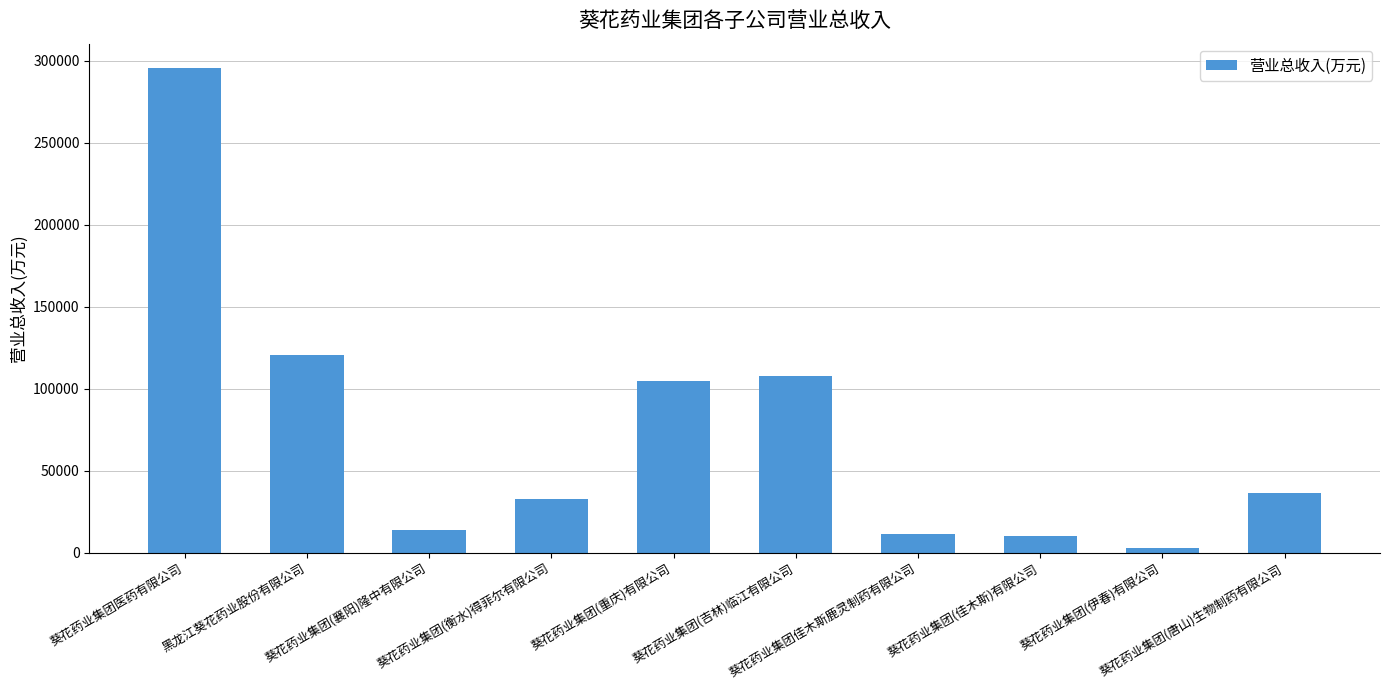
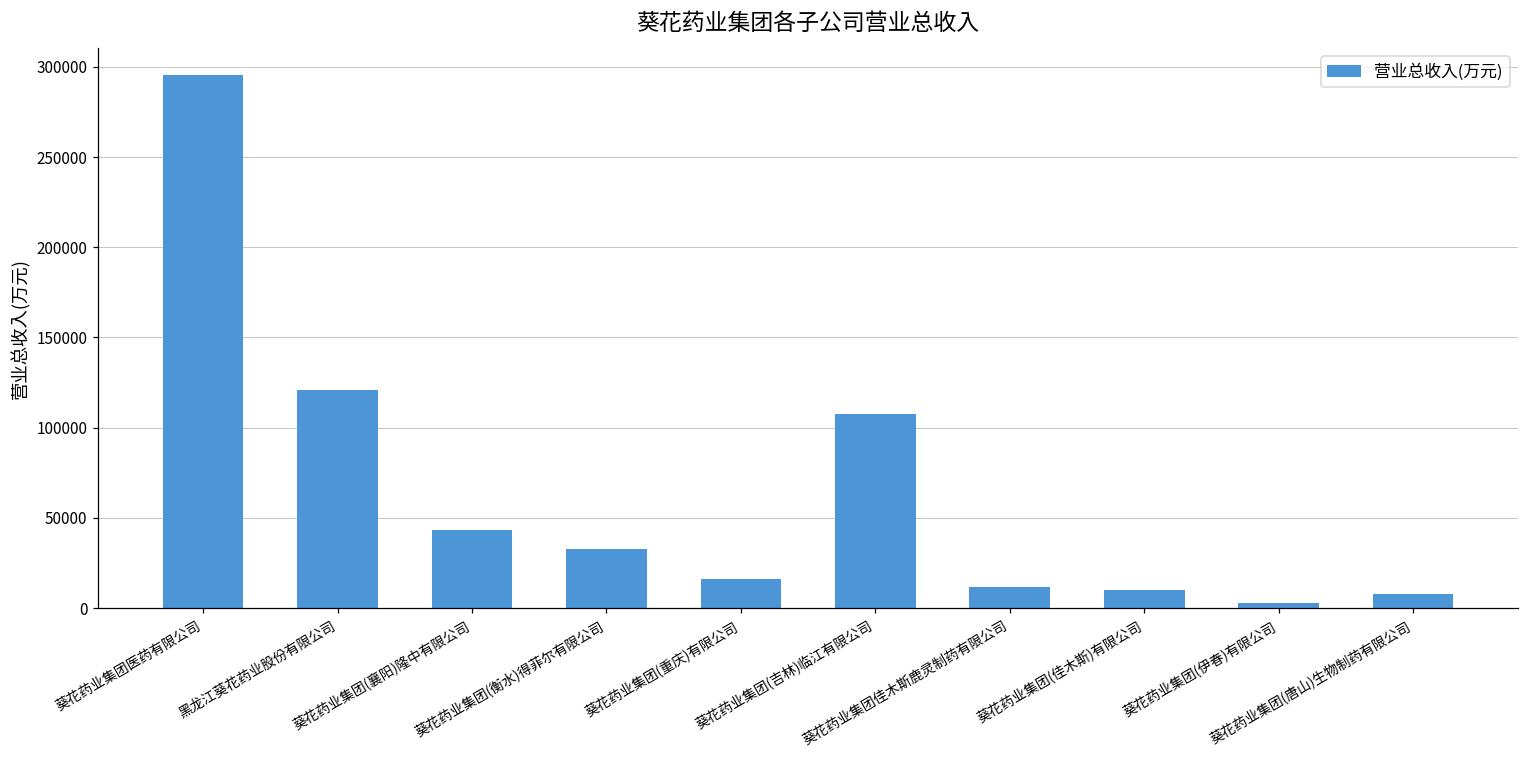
葵花药业集团(襄阳)隆中有限公司: 14000 -> 43000
葵花药业集团(重庆)有限公司: 105000 -> 16000
葵花药业集团(唐山)生物制药有限公司: 36000 -> 8000
